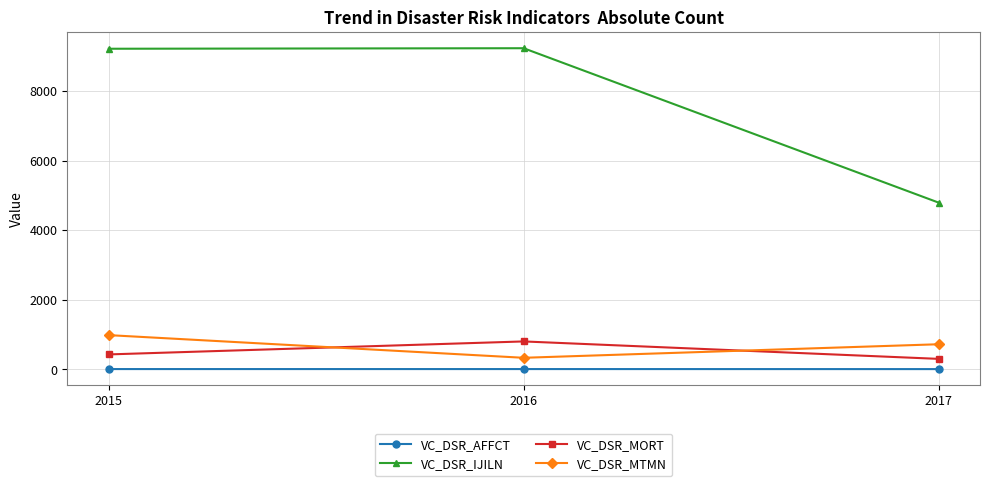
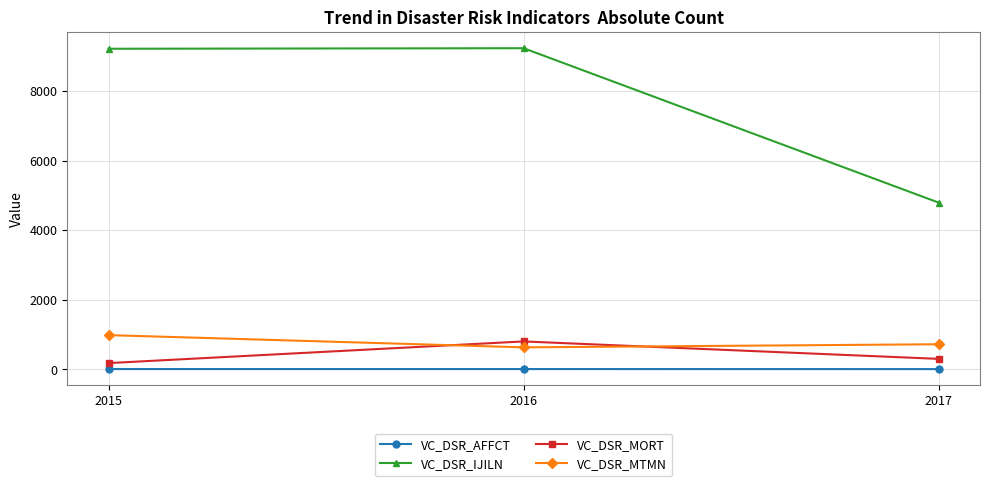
VC_DSR_MORT, 2015: 400 -> 200
VC_DSR_MTMN, 2016: 300 -> 600
